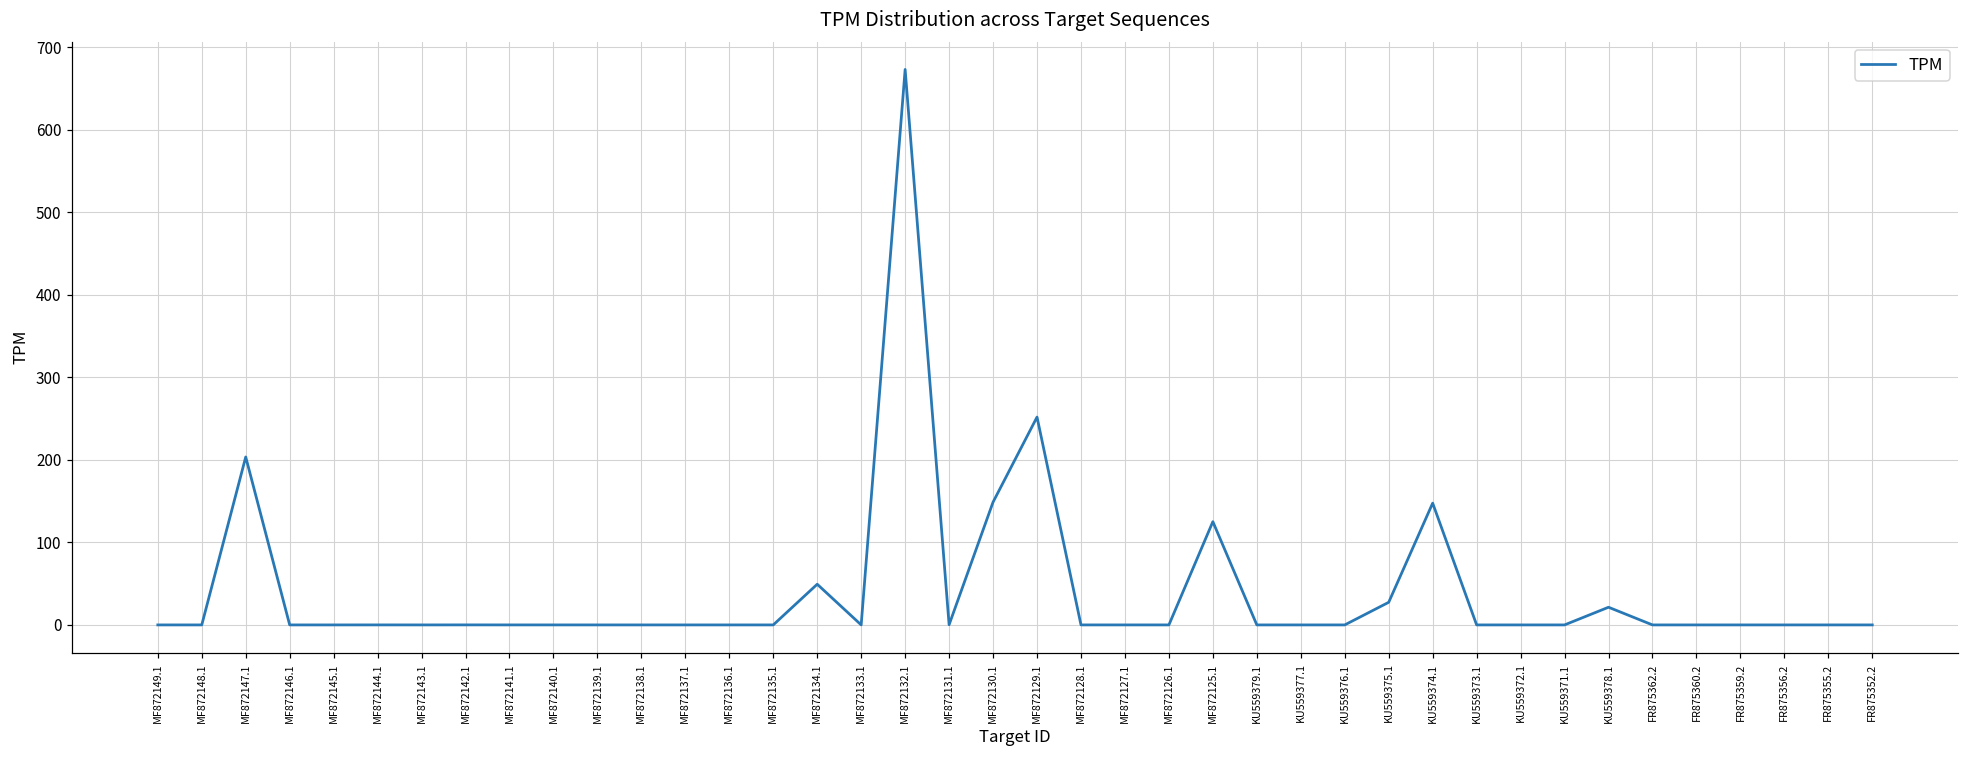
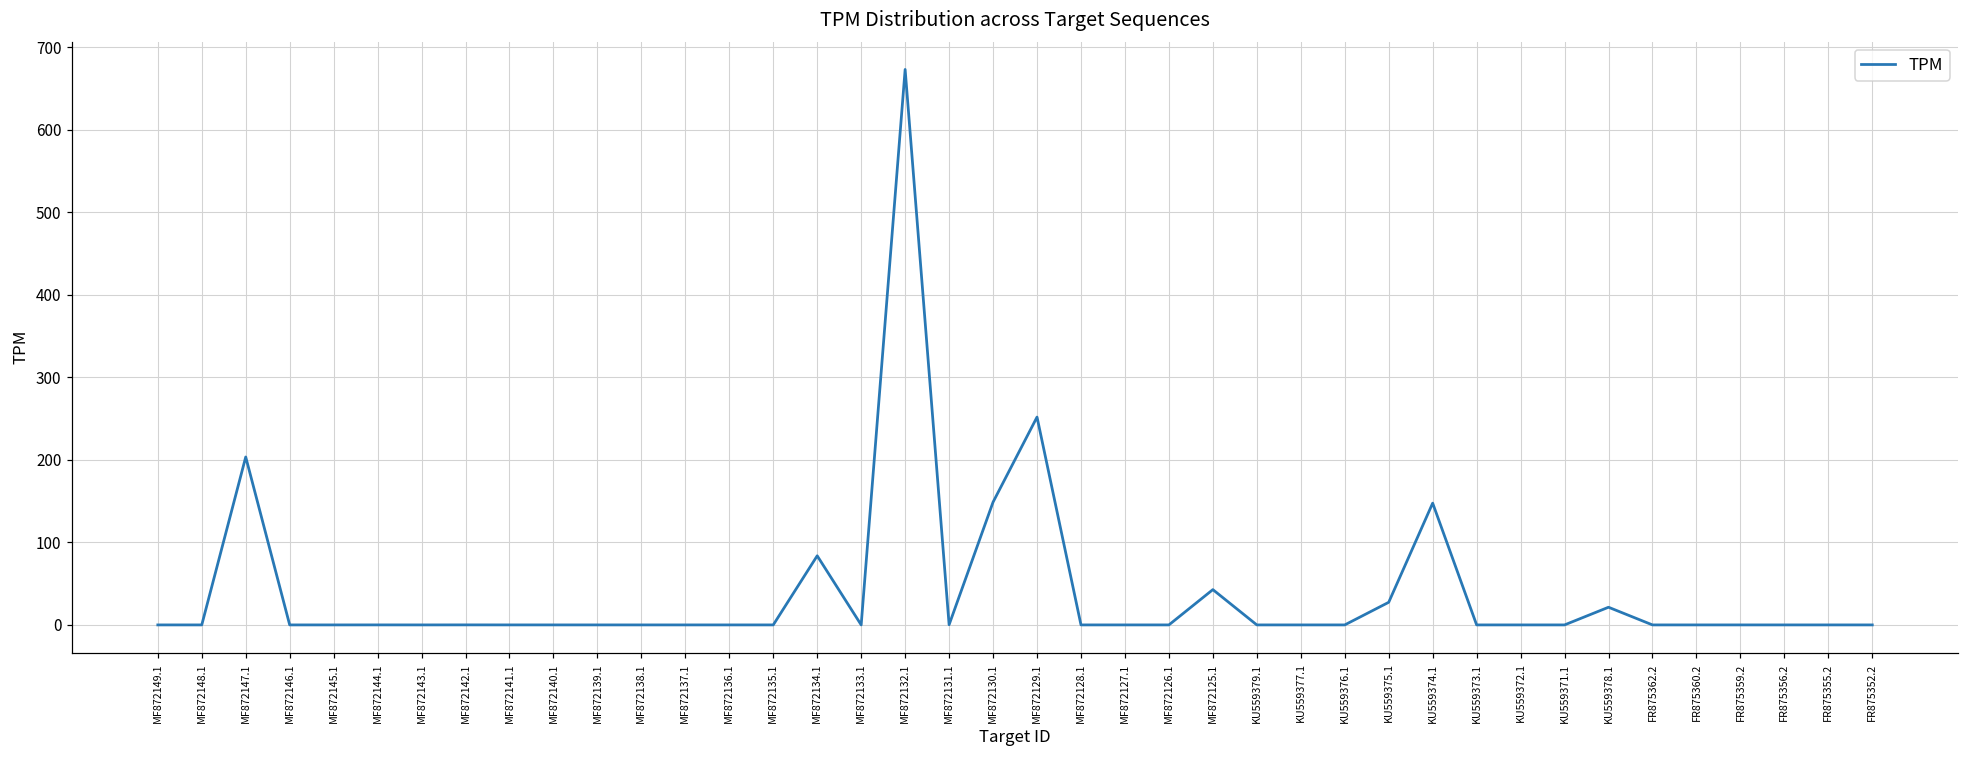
MF872134.1: 50 -> 80
MF872125.1: 130 -> 40
